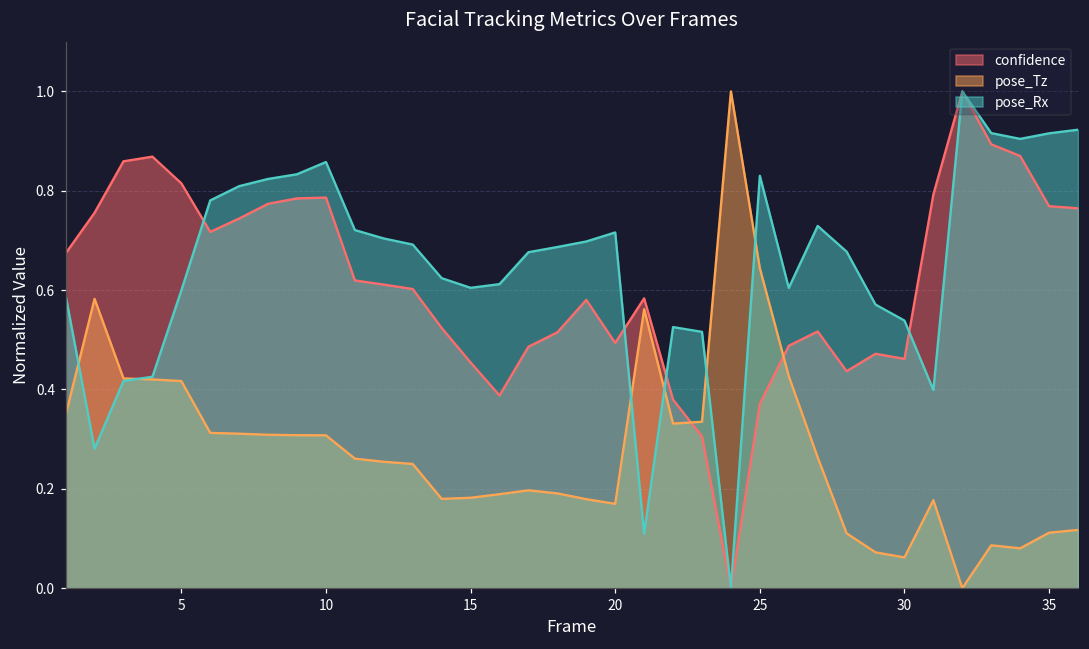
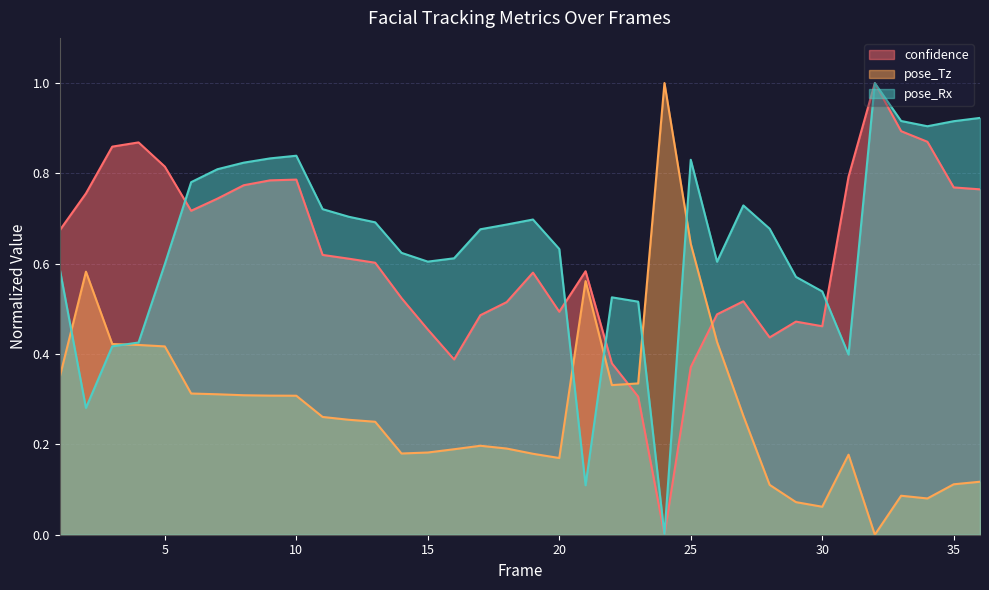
pose_Rx, 10: 0.86 -> 0.84
pose_Rx, 20: 0.72 -> 0.63
